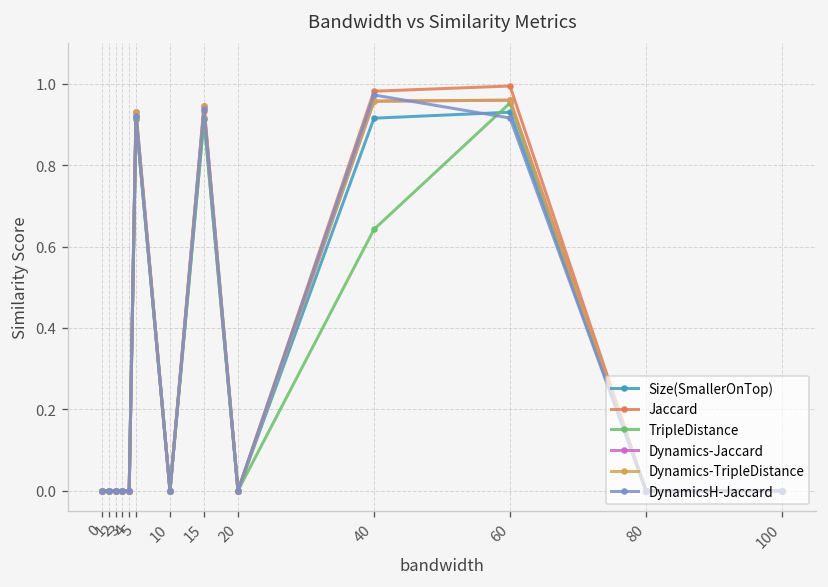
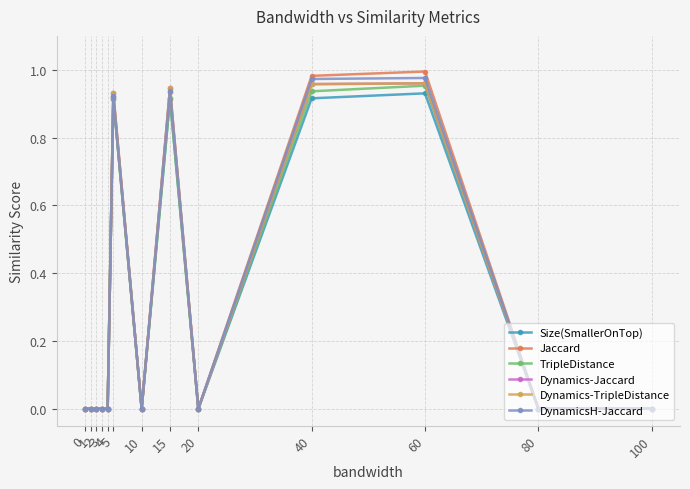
TripleDistance, 40: 0.64 -> 0.94
DynamicsH-Jaccard, 60: 0.92 -> 0.98
